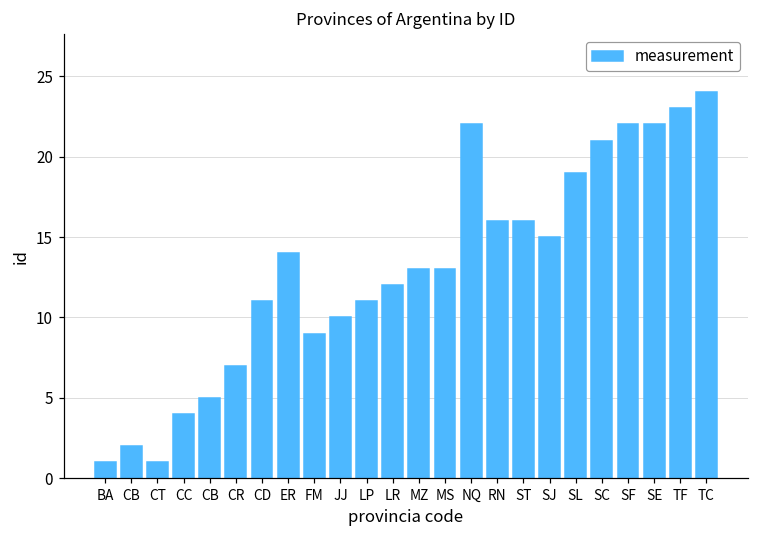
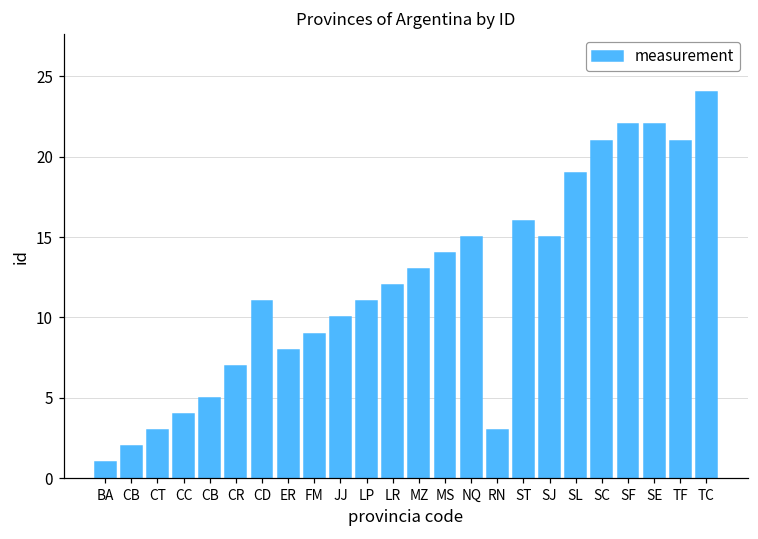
CT: 1 -> 3
ER: 14 -> 8
MS: 13 -> 14
NQ: 22 -> 15
RN: 16 -> 3
TF: 23 -> 21
